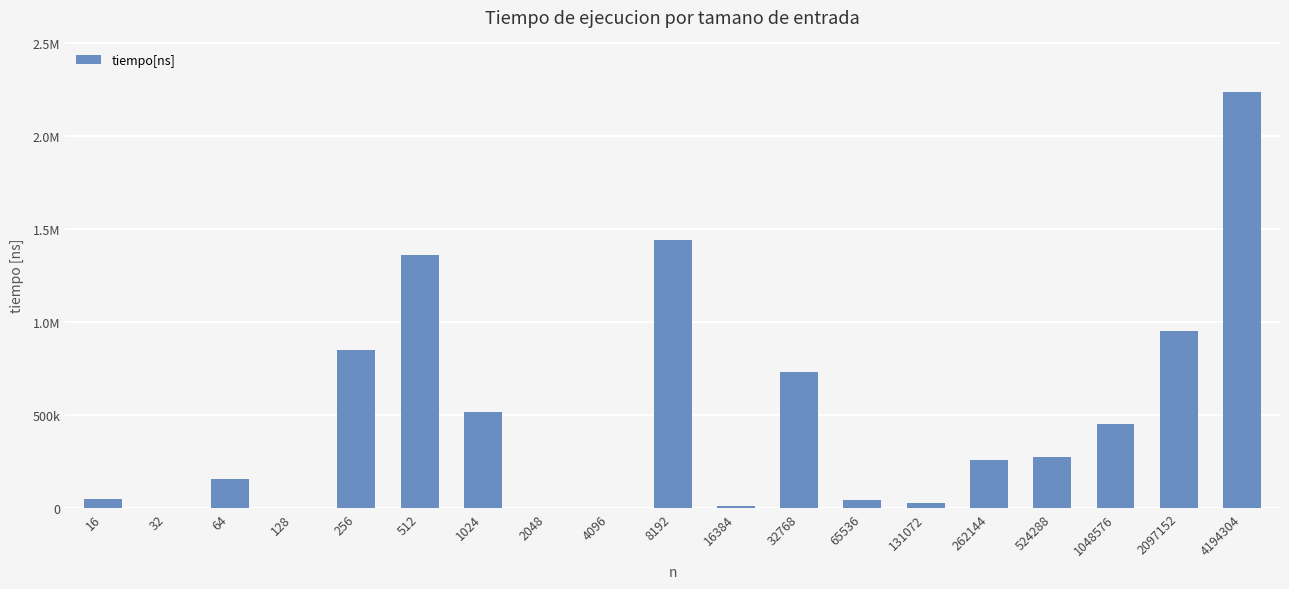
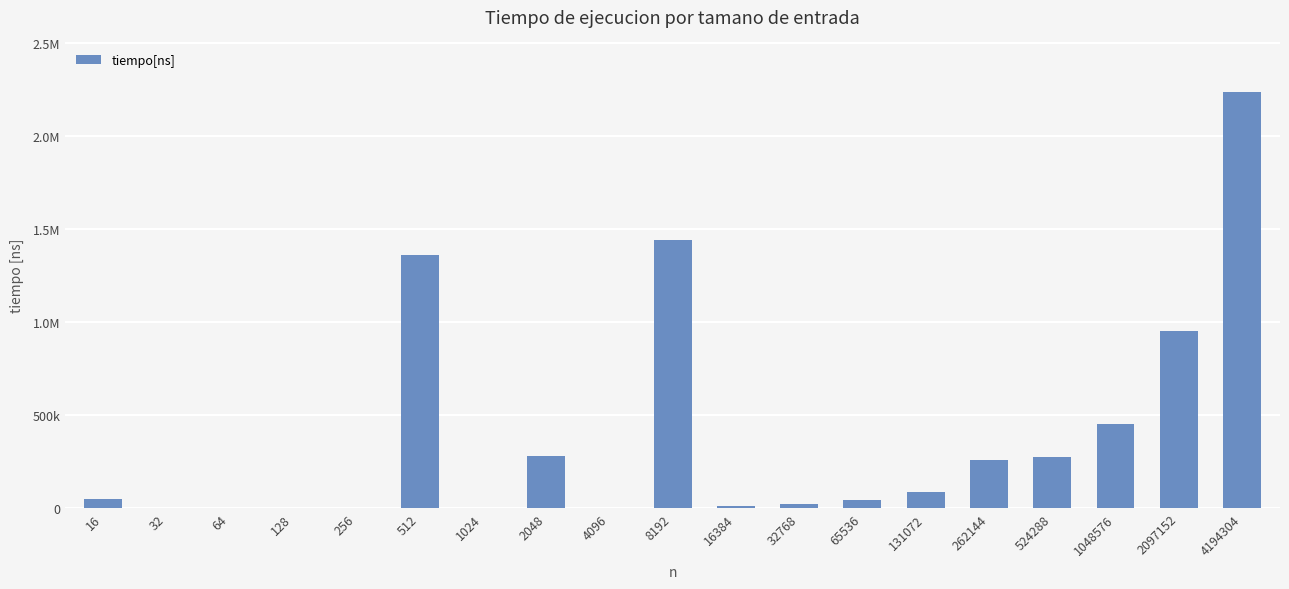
64: 160000 -> 0
256: 850000 -> 0
1024: 520000 -> 0
2048: 0 -> 280000
32768: 730000 -> 20000
131072: 30000 -> 90000
